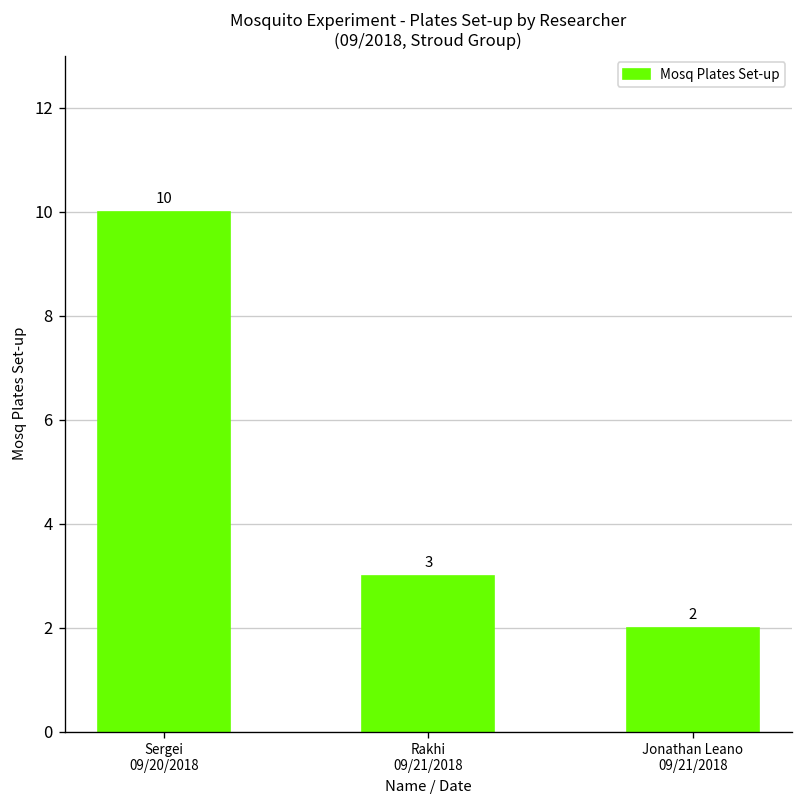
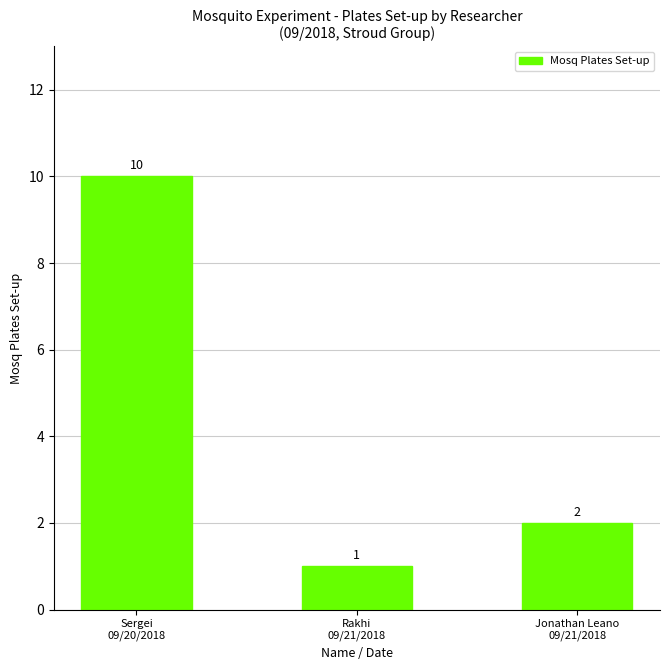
Rakhi 09/21/2018: 3 -> 1
